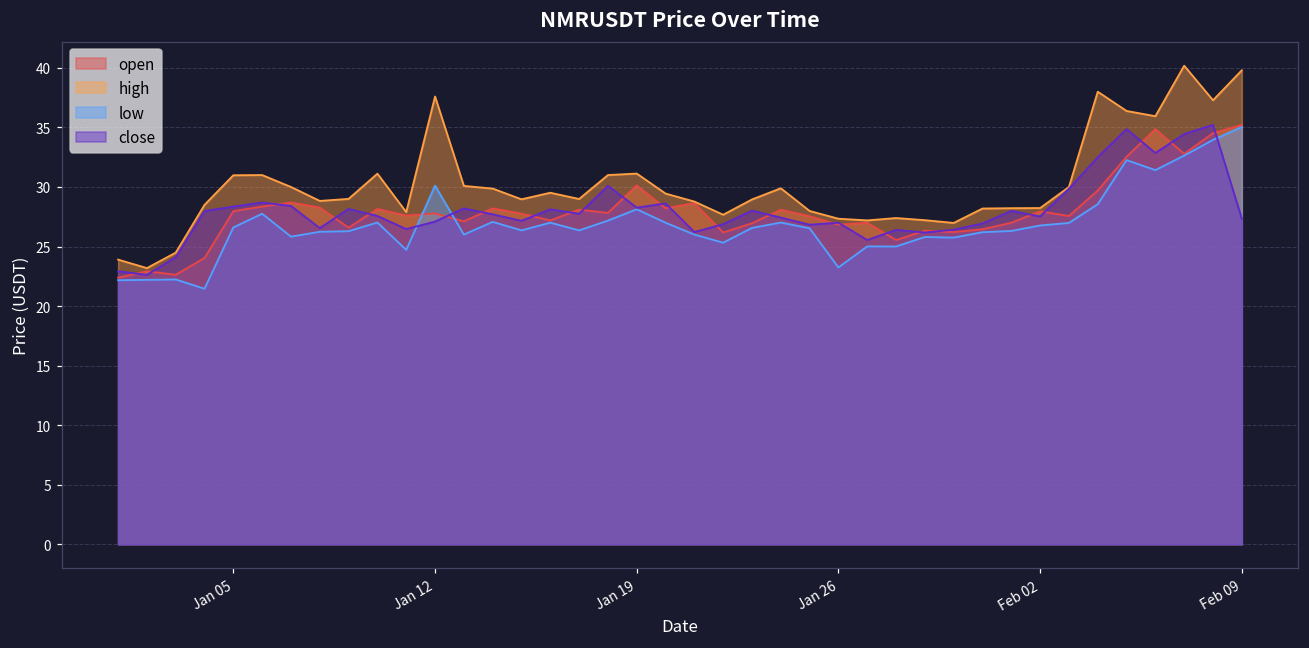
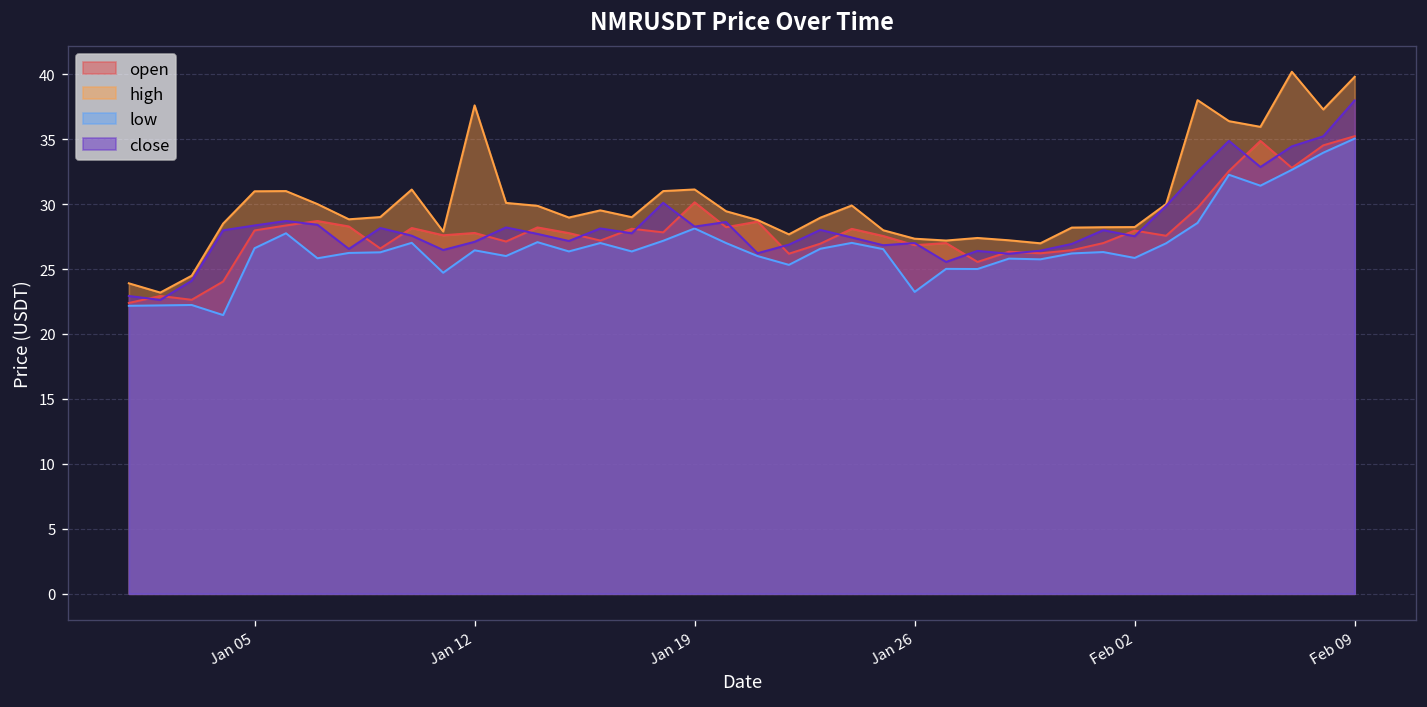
low, Jan 12: 30.1 -> 26.4
low, Feb 02: 26.8 -> 25.9
close, Feb 09: 27.3 -> 38.0
